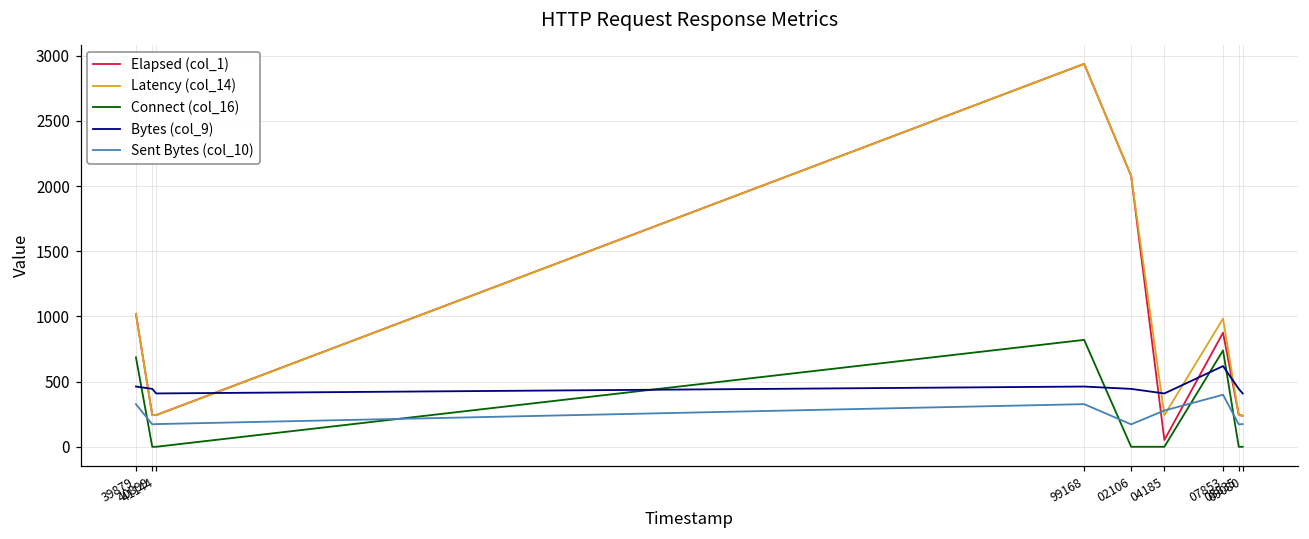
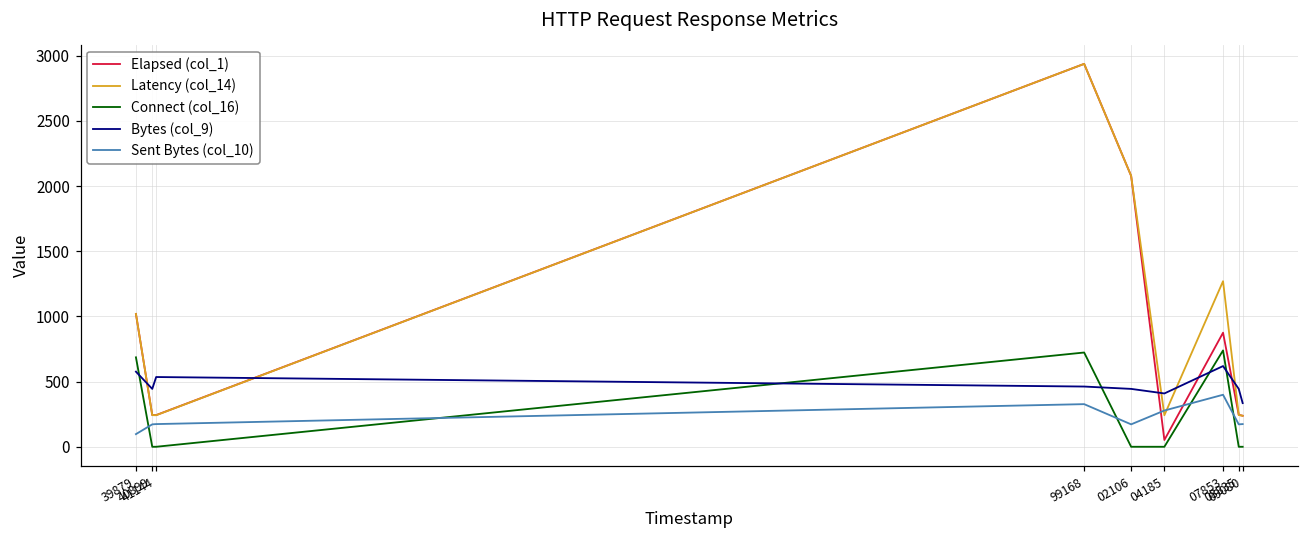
Bytes (col_9), 39879: 460 -> 580
Sent Bytes (col_10), 39879: 330 -> 100
Bytes (col_9), 41144: 410 -> 540
Connect (col_16), 99168: 820 -> 720
Latency (col_14), 07853: 980 -> 1270
Bytes (col_9), 09080: 410 -> 340
